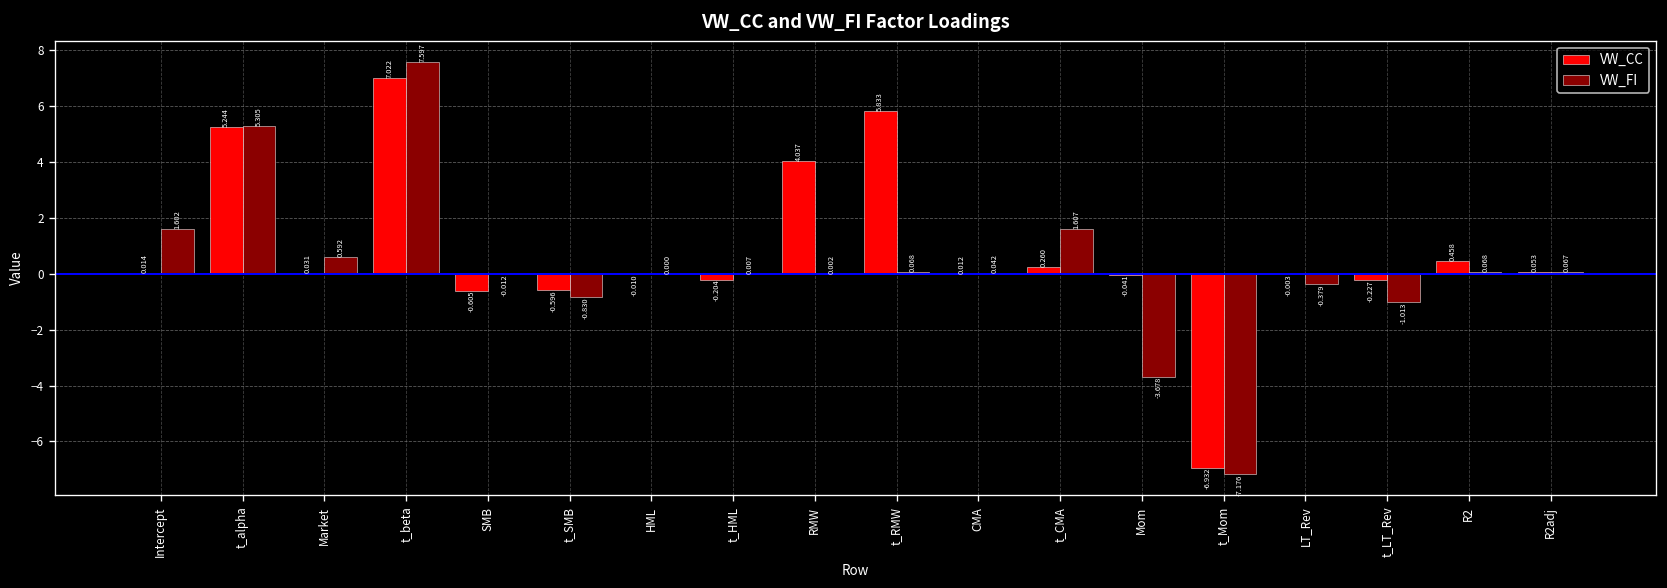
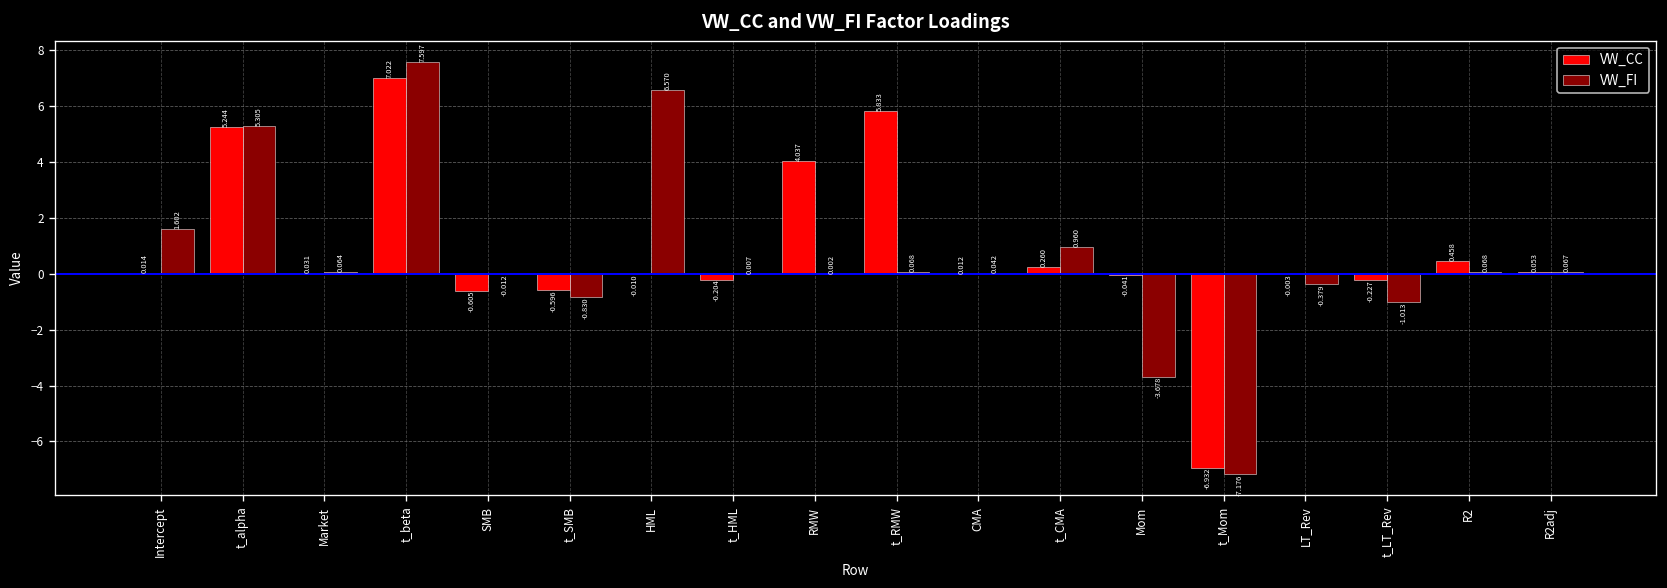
VW_FI, Market: 0.592 -> 0.064
VW_FI, HML: 0.000 -> 6.570
VW_FI, t_CMA: 1.607 -> 0.960
